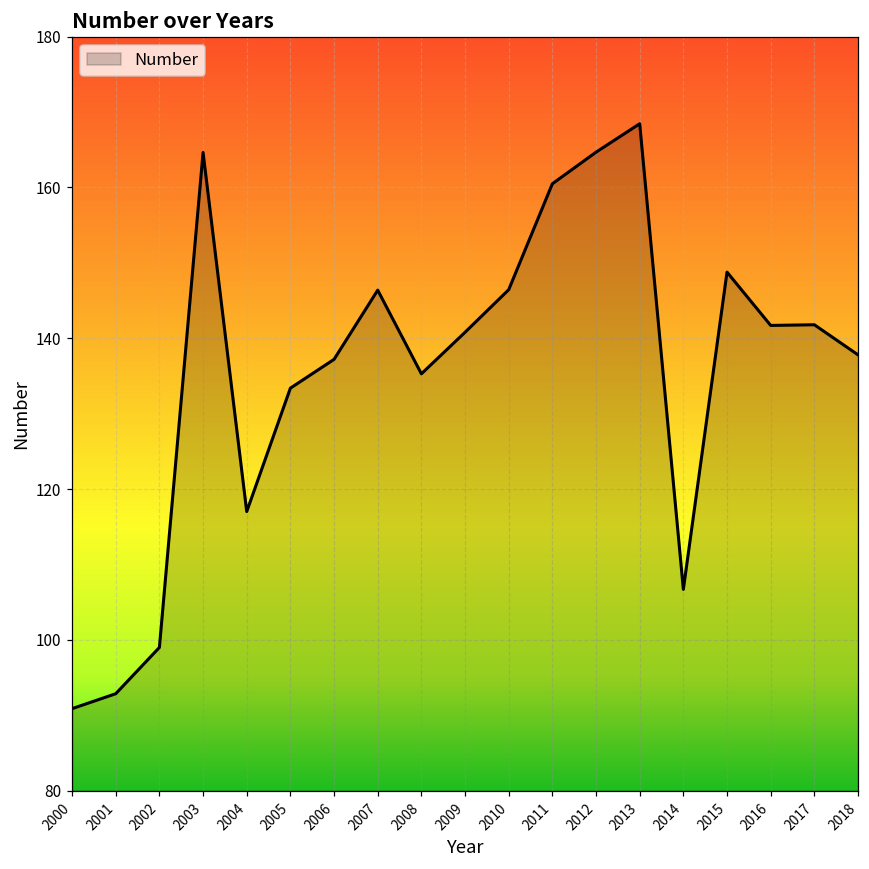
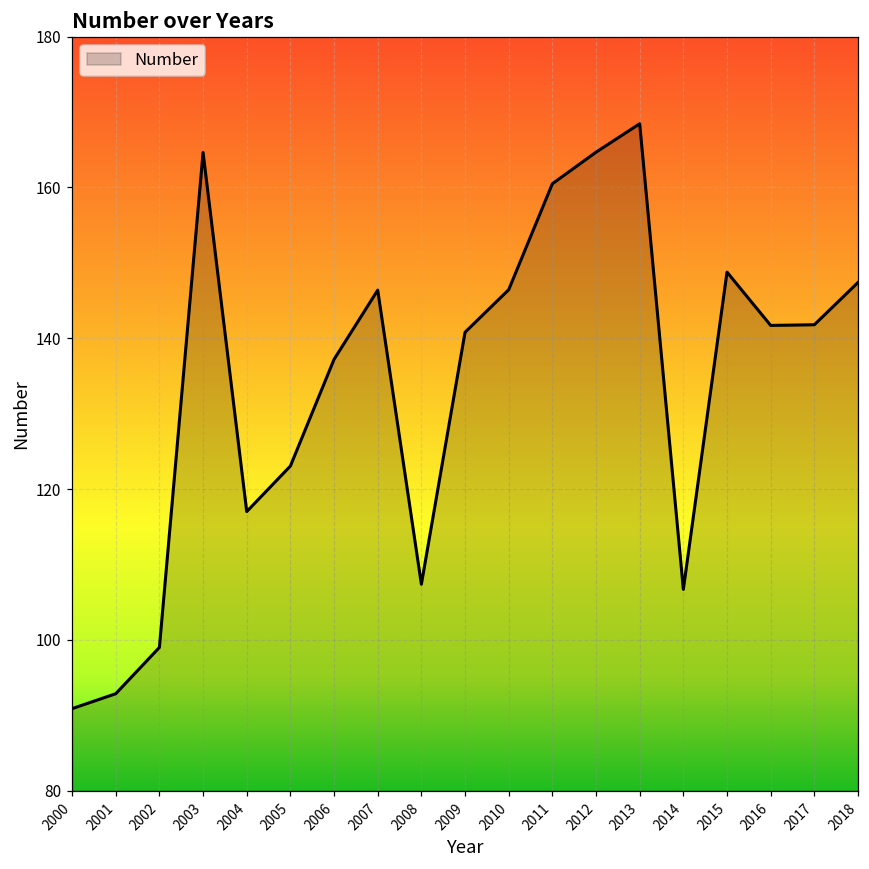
2005: 133 -> 123
2008: 135 -> 107
2018: 138 -> 147
